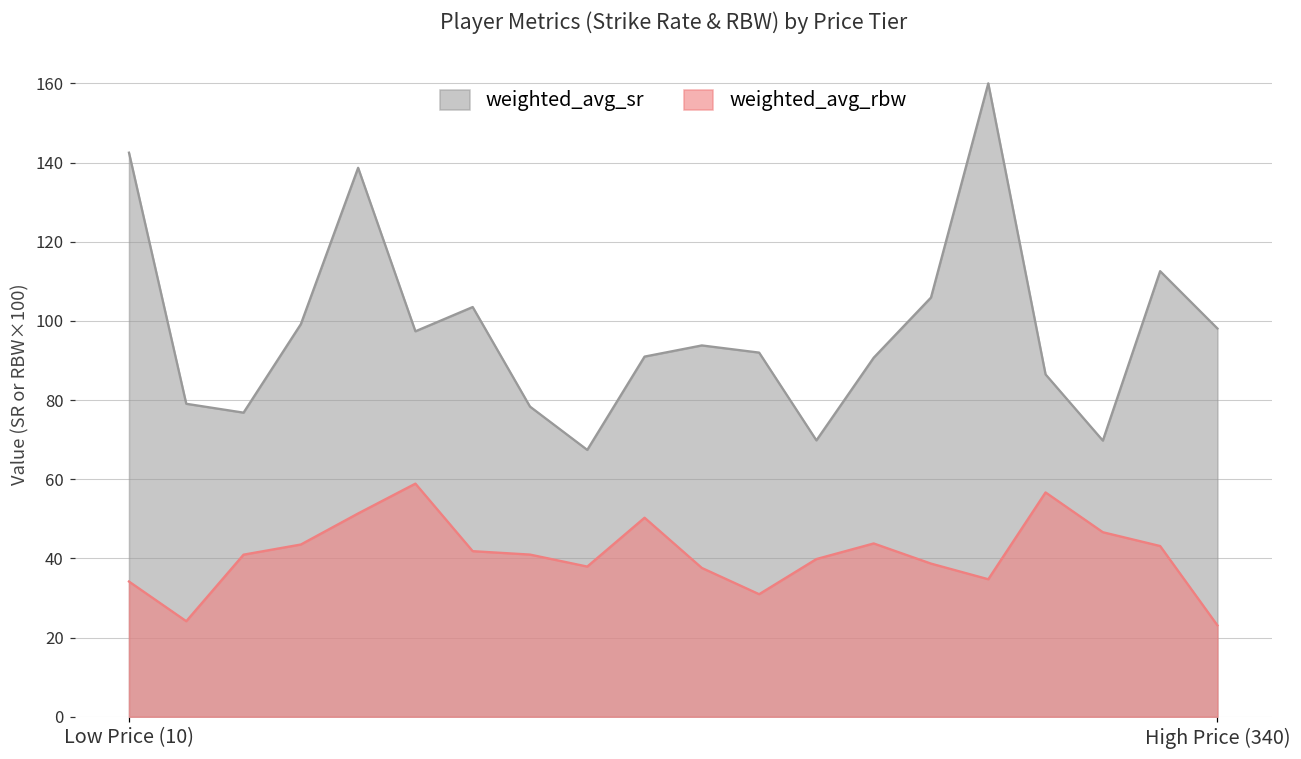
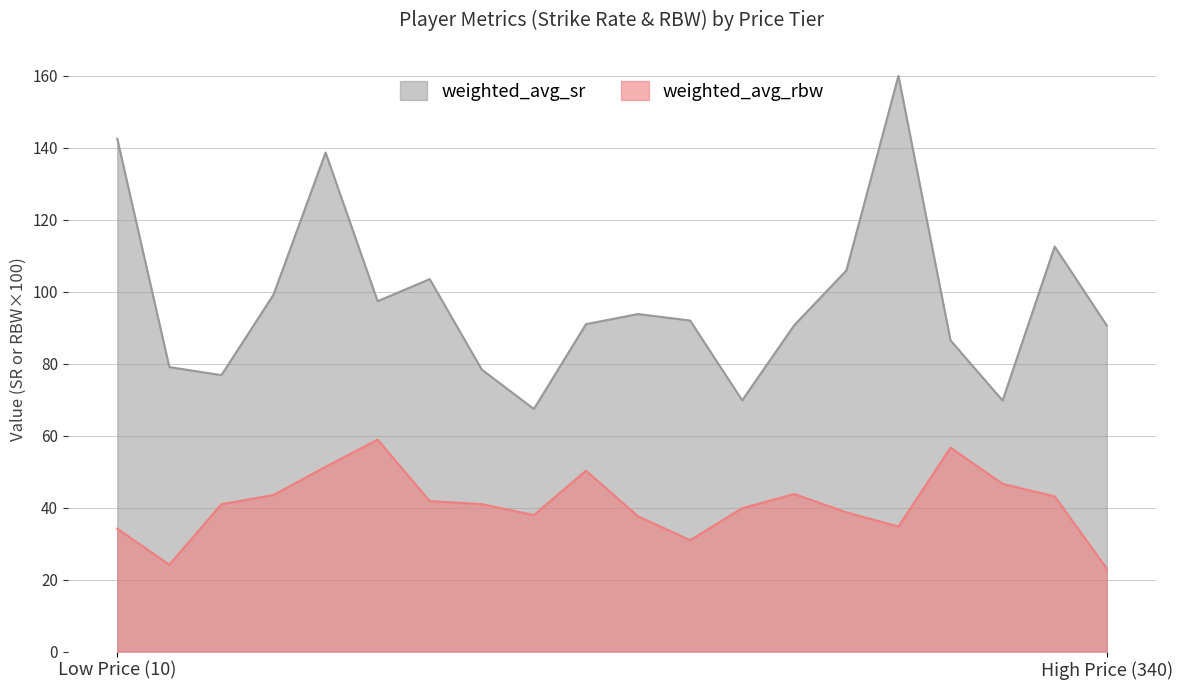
weighted_avg_sr, High Price (340): 98 -> 91
